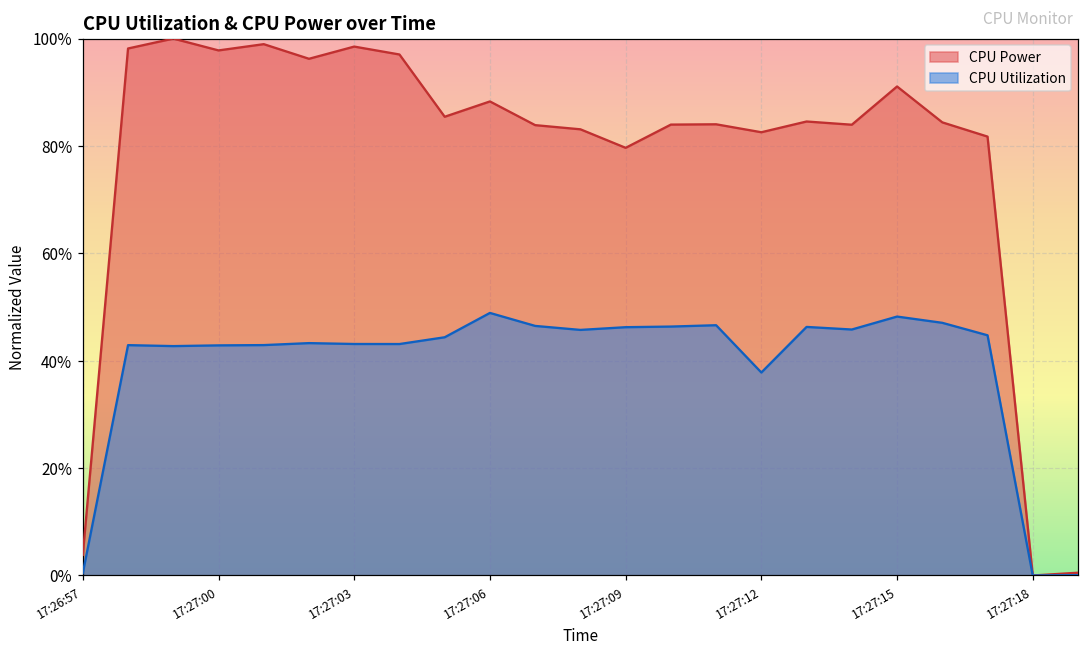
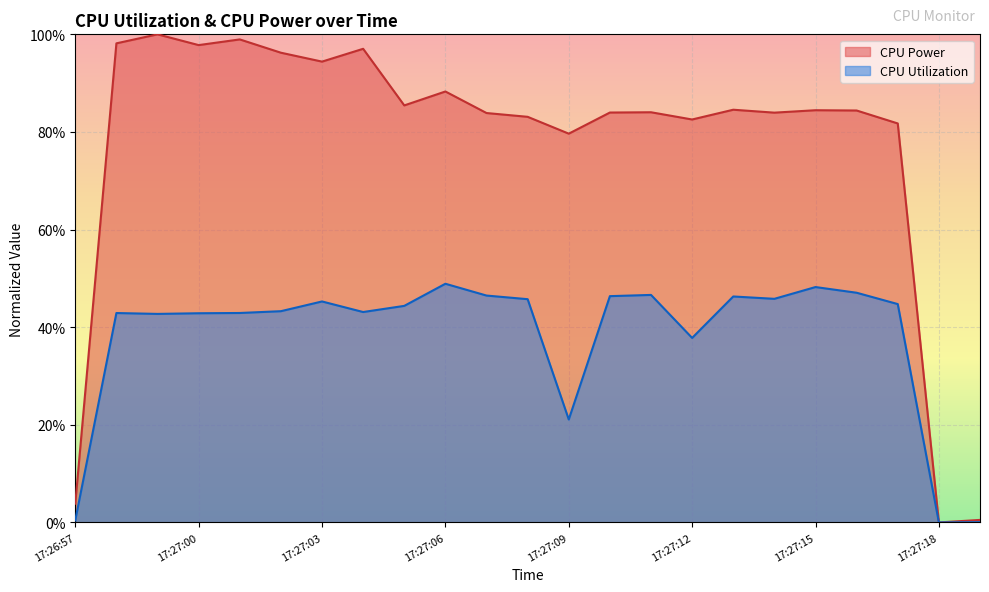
CPU Power, 17:27:03: 99% -> 94%
CPU Utilization, 17:27:03: 43% -> 45%
CPU Utilization, 17:27:09: 46% -> 21%
CPU Power, 17:27:15: 91% -> 84%
